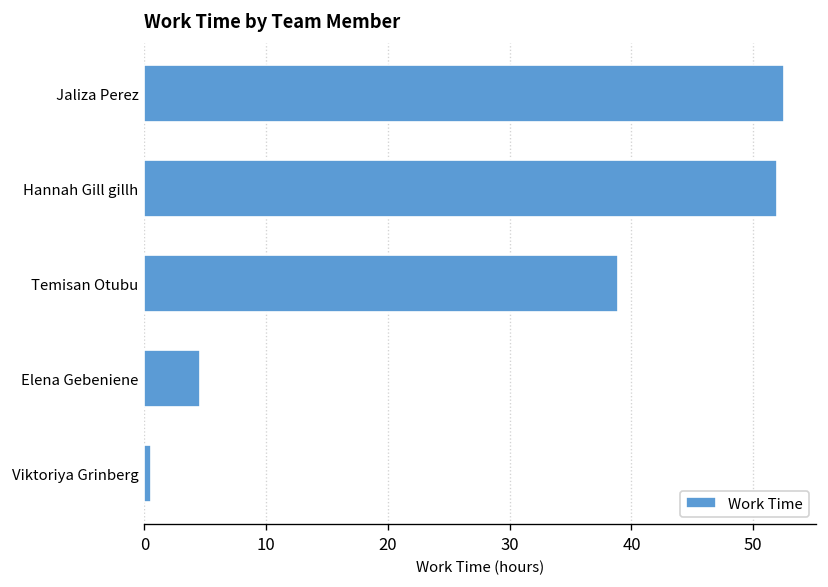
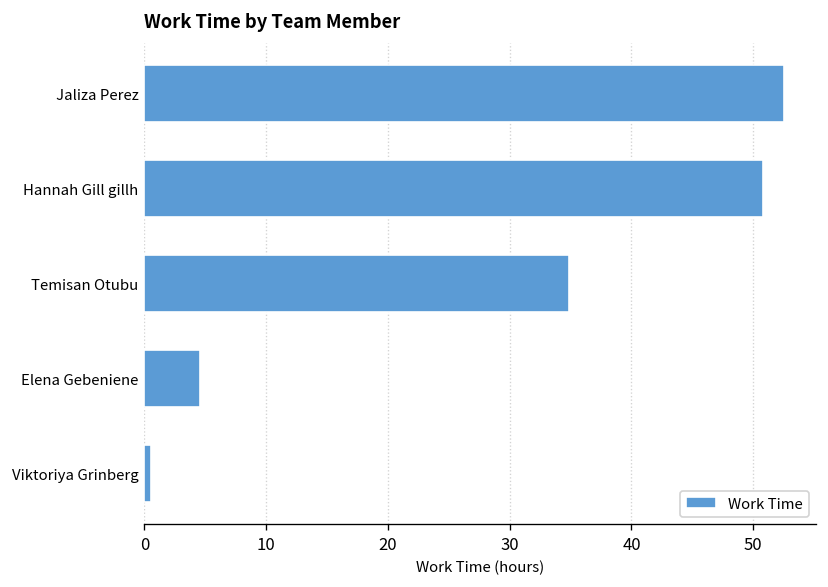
Hannah Gill gillh: 51.9 -> 50.8
Temisan Otubu: 38.9 -> 34.9
